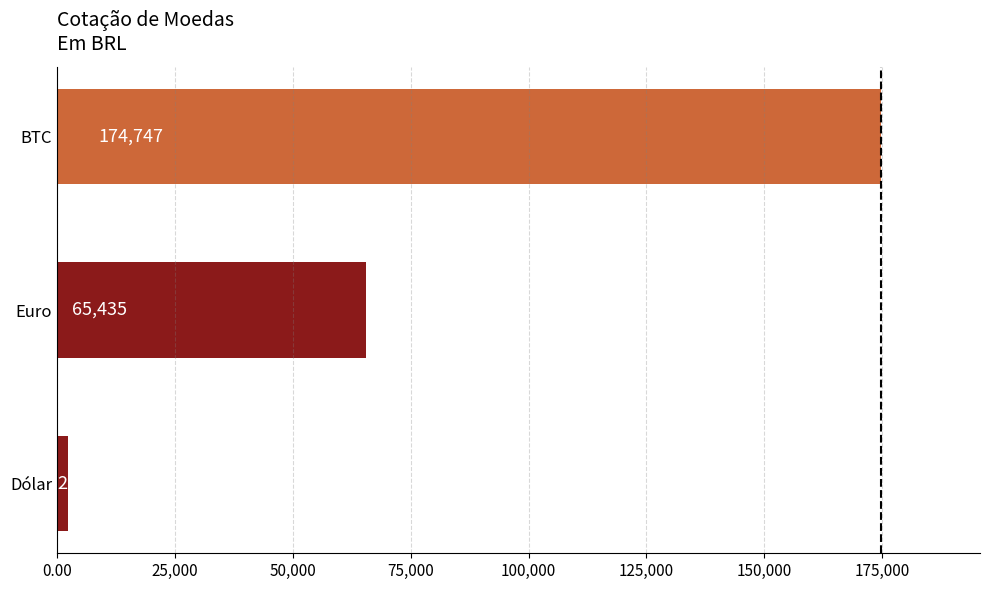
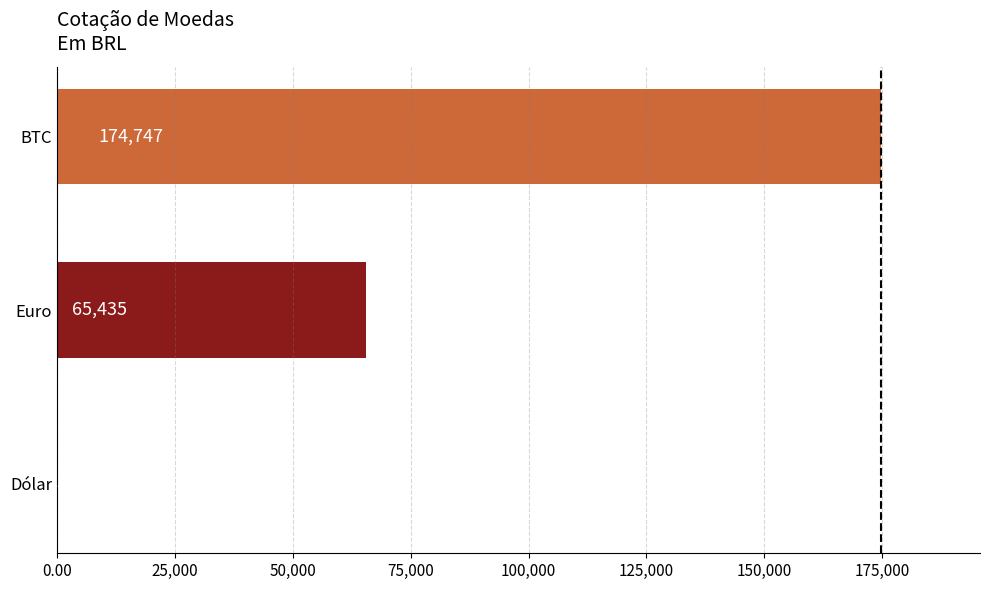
Dólar: 2,000 -> 0
